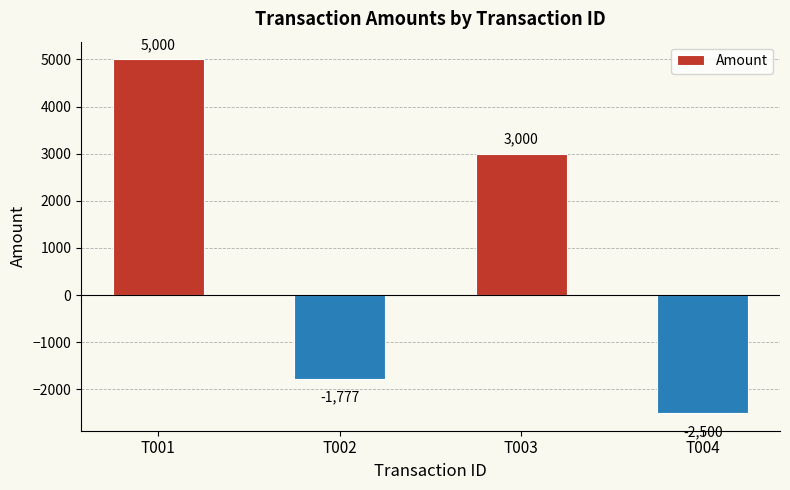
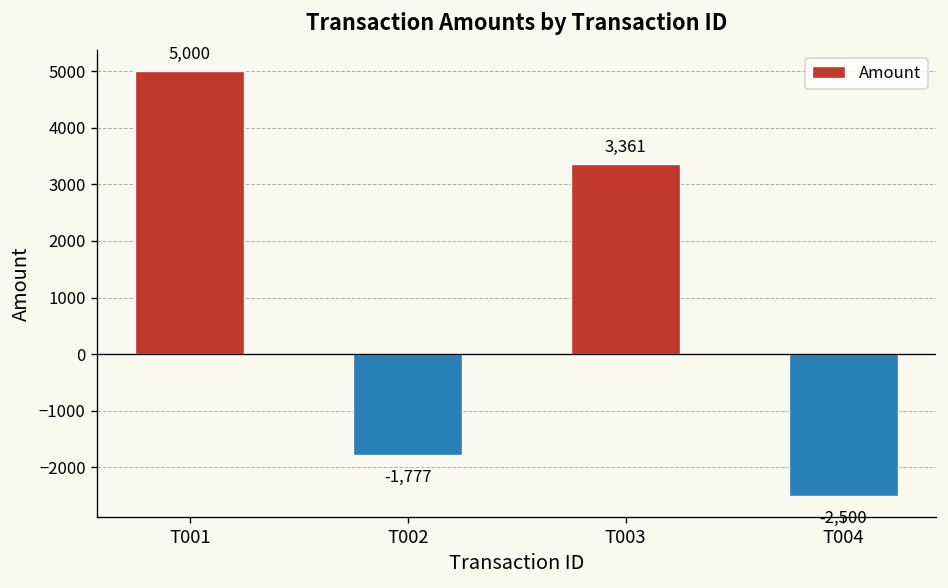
T003: 3,000 -> 3,361
